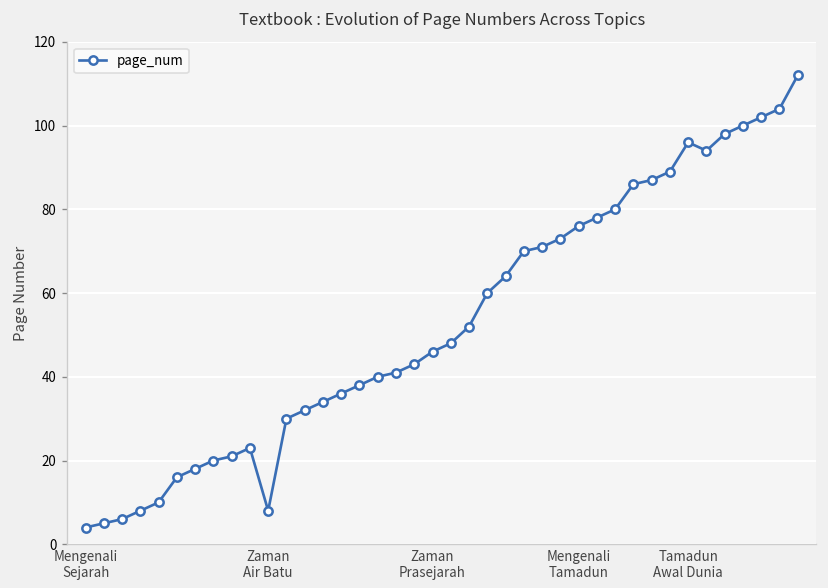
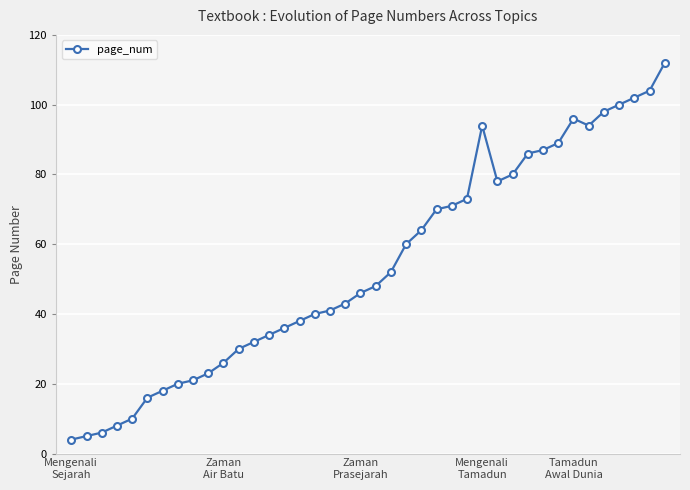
Zaman Air Batu: 8 -> 26
Mengenali Tamadun: 76 -> 94
